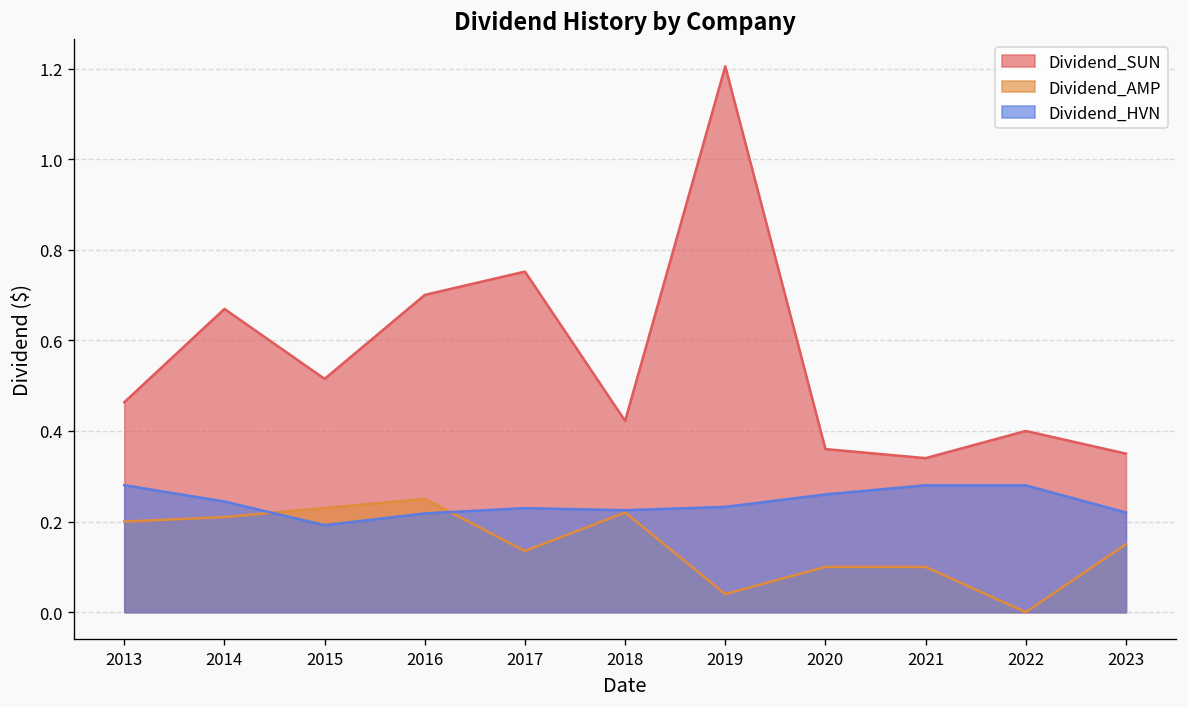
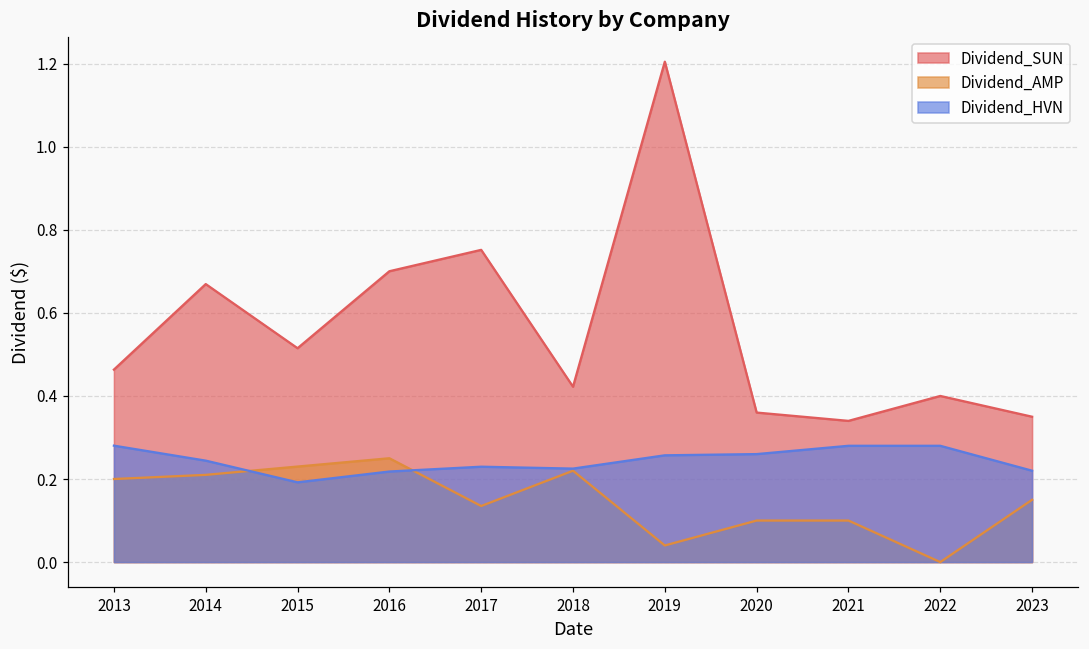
Dividend_HVN, 2019: 0.23 -> 0.26
